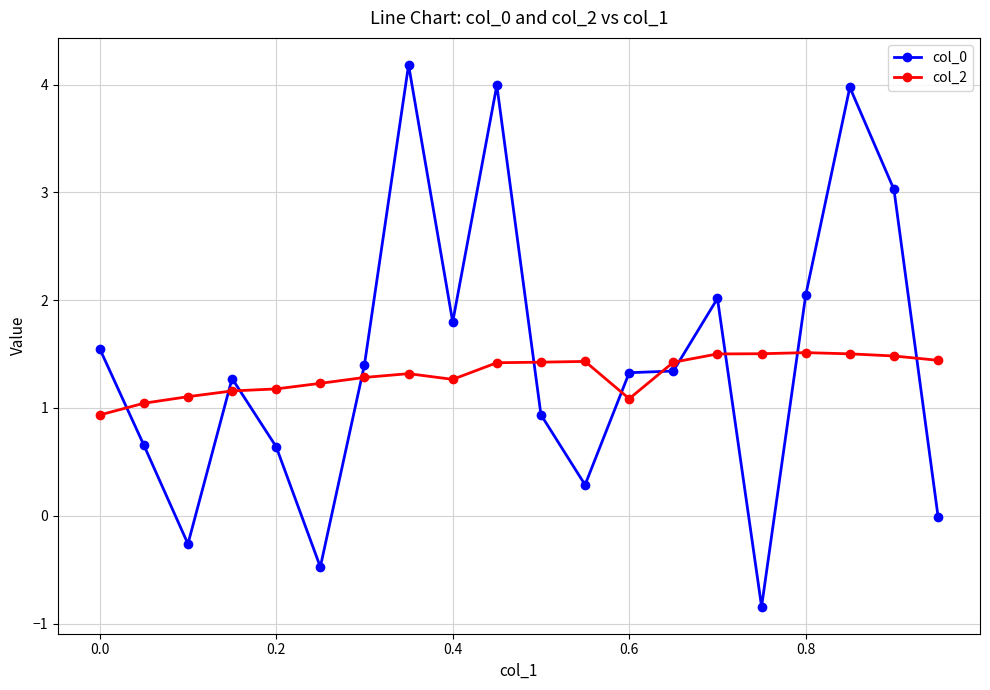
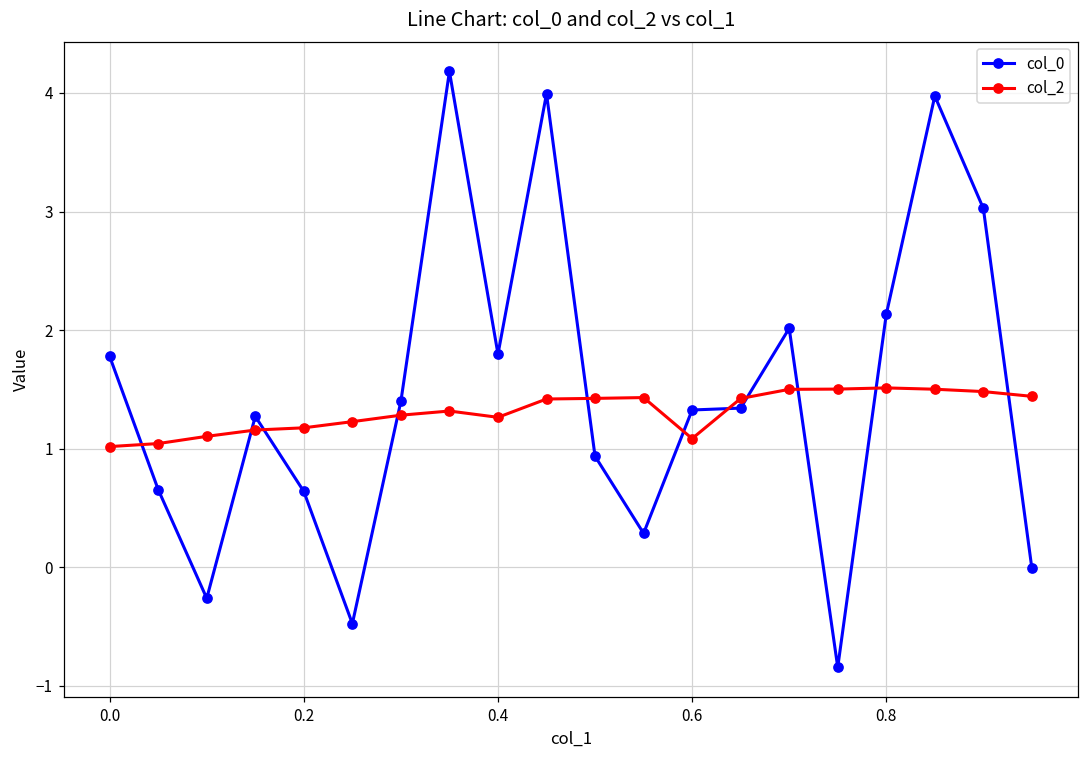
col_0, 0.0: 1.55 -> 1.78
col_2, 0.0: 0.93 -> 1.02
col_0, 0.8: 2.05 -> 2.13
